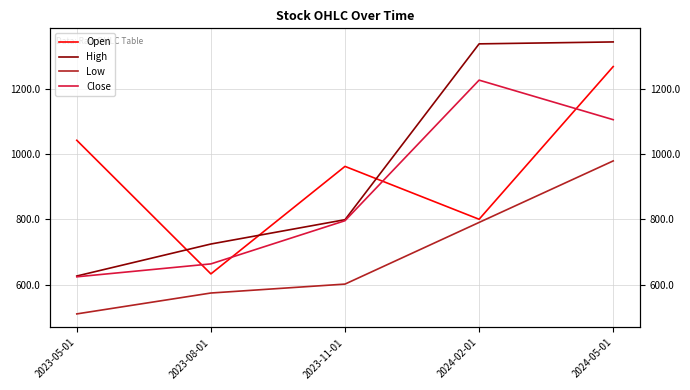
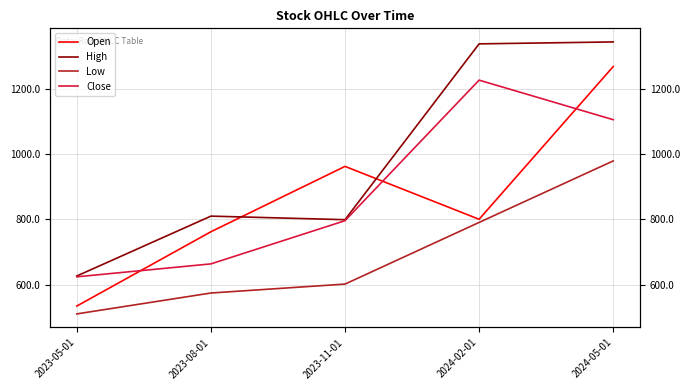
Open, 2023-05-01: 1040 -> 530
Open, 2023-08-01: 630 -> 760
High, 2023-08-01: 720 -> 810
